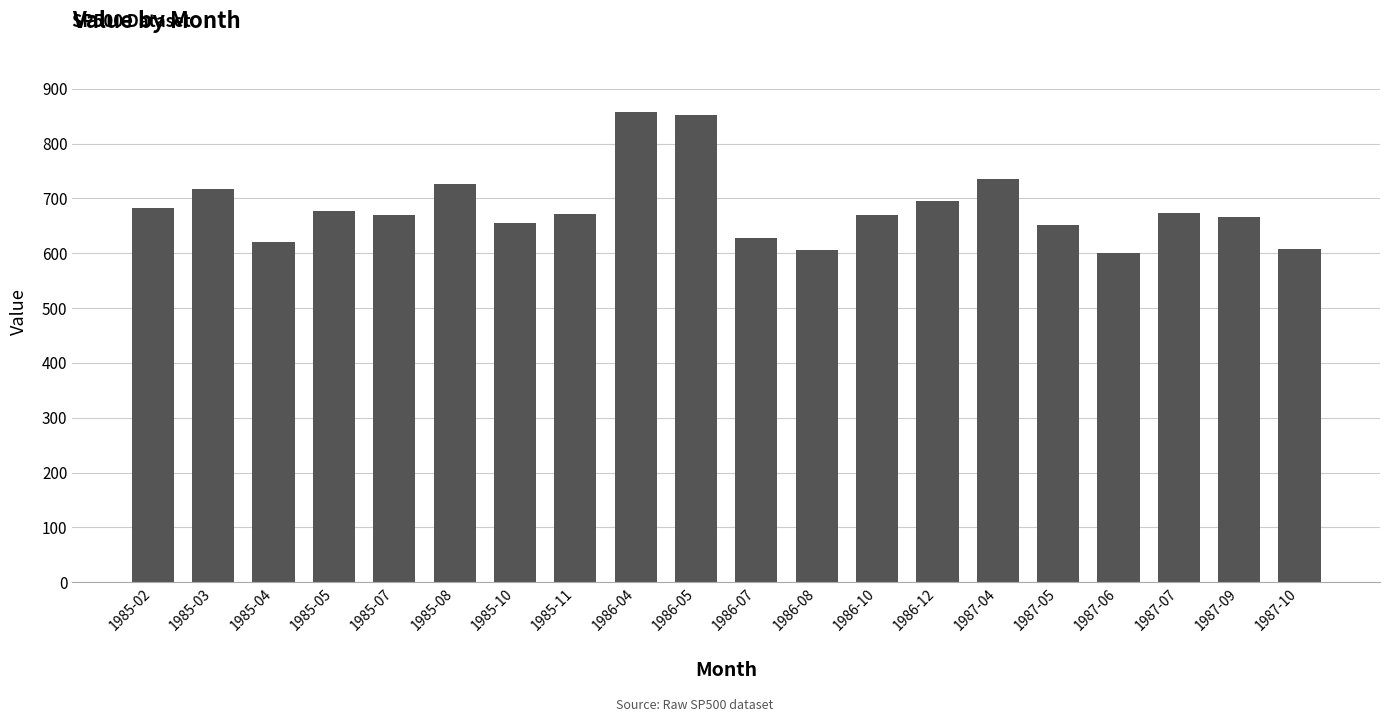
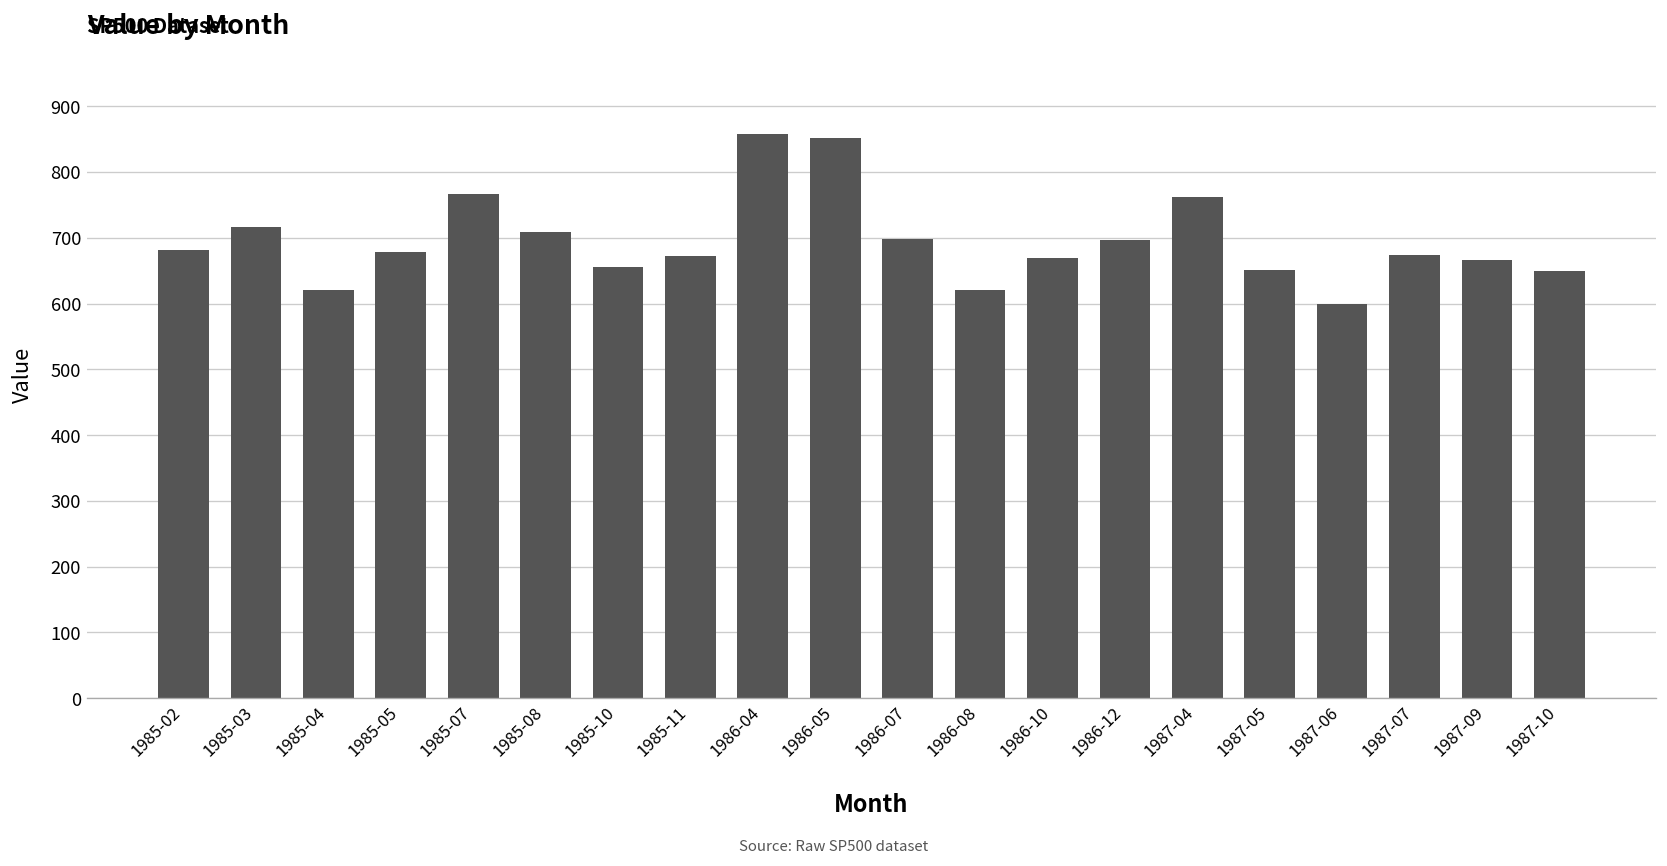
1985-07: 670 -> 770
1985-08: 730 -> 710
1986-07: 630 -> 700
1986-08: 610 -> 620
1987-04: 740 -> 760
1987-10: 610 -> 650
